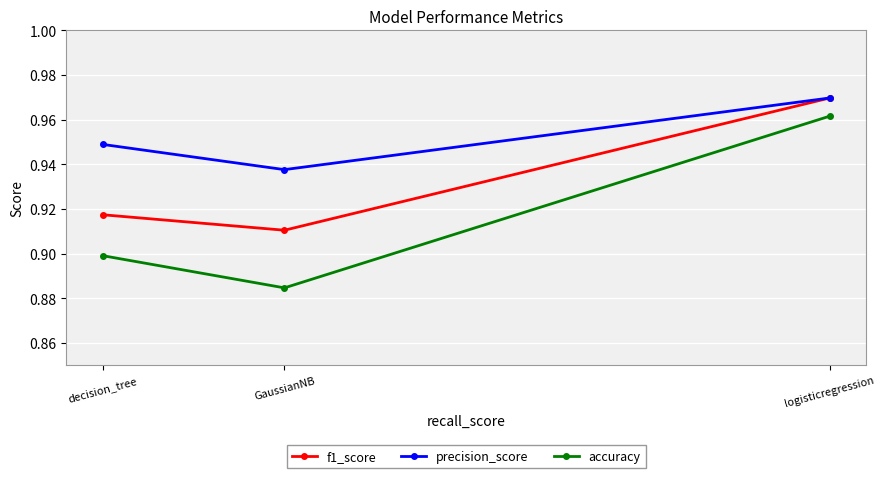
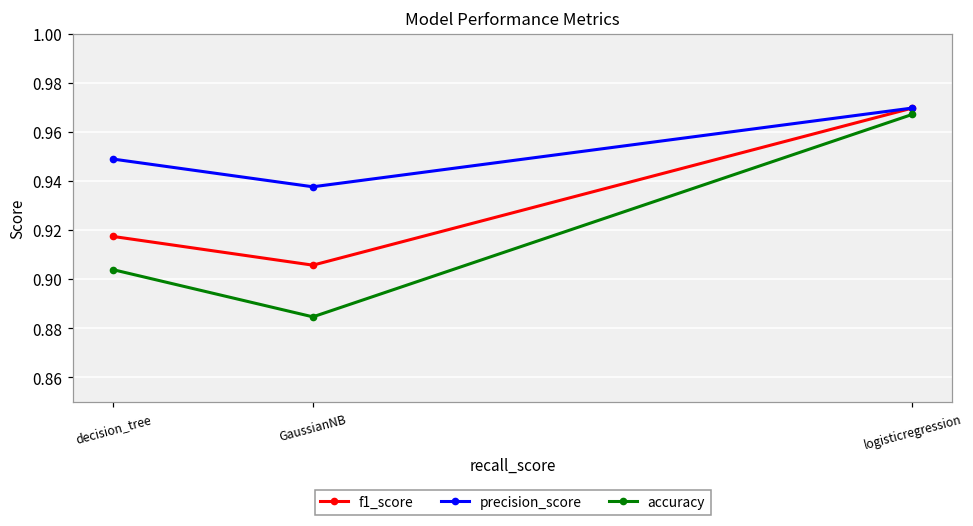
accuracy, decision_tree: 0.899 -> 0.904
f1_score, GaussianNB: 0.910 -> 0.906
accuracy, logisticregression: 0.962 -> 0.967
